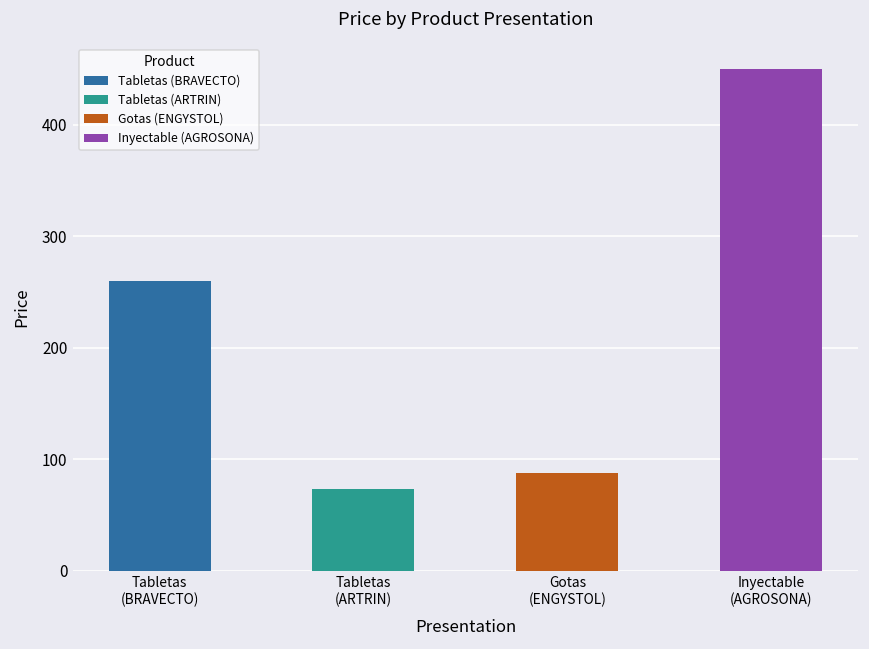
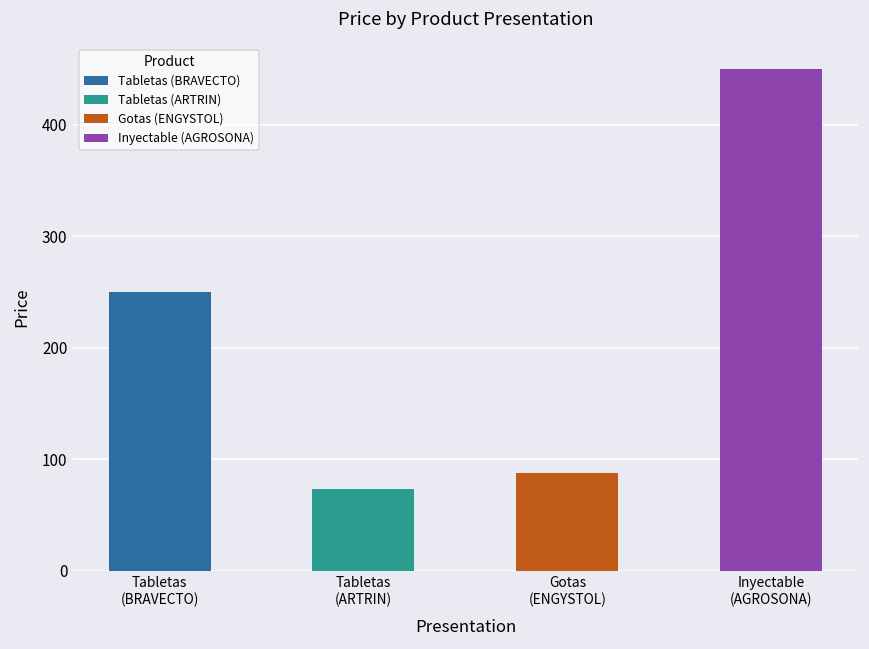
Tabletas (BRAVECTO): 260 -> 250
